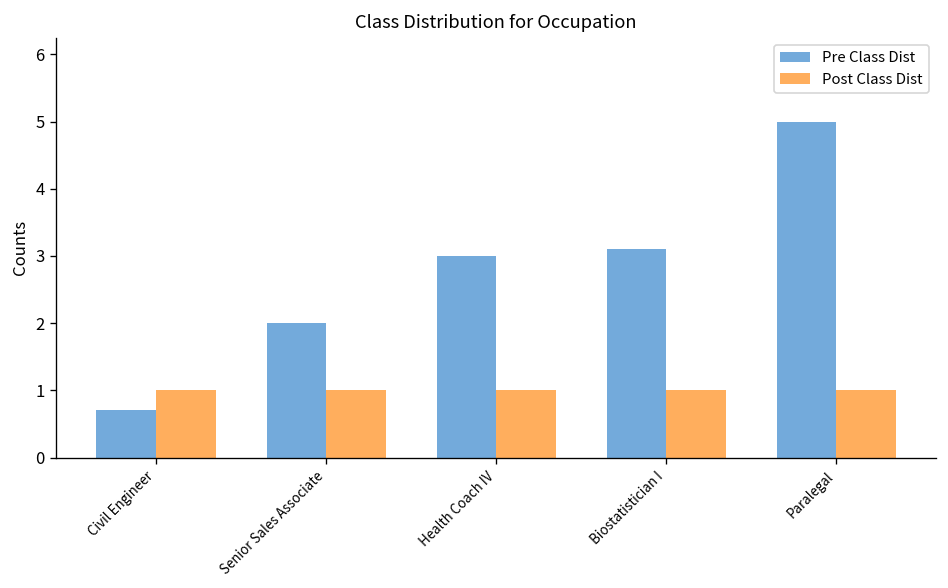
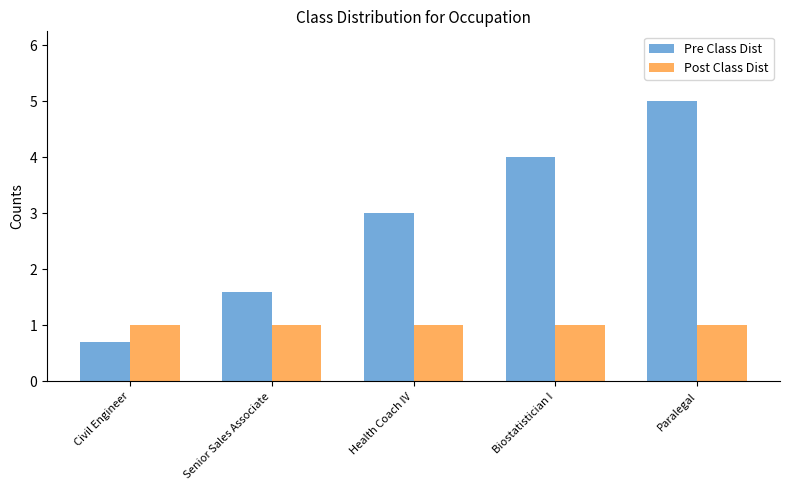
Pre Class Dist, Senior Sales Associate: 2.0 -> 1.6
Pre Class Dist, Biostatistician I: 3.1 -> 4.0
